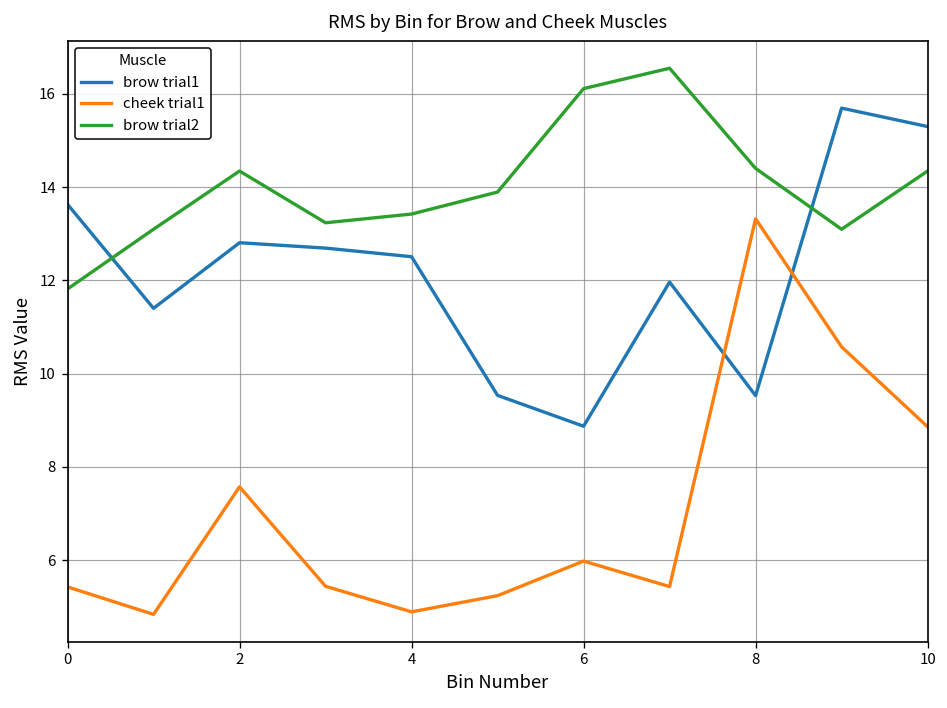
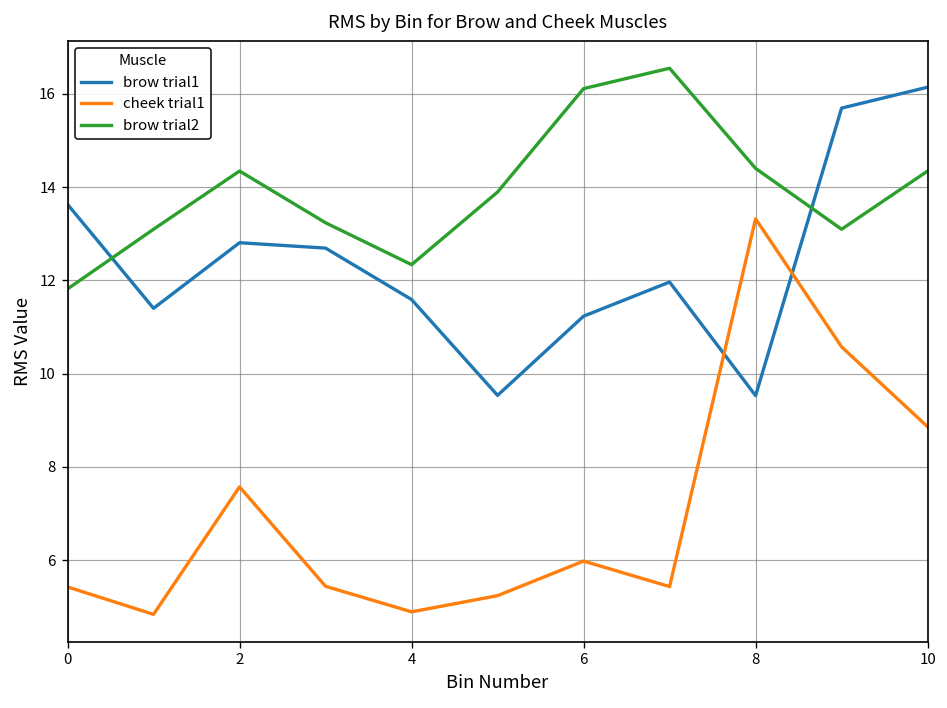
brow trial1, 4: 12.5 -> 11.6
brow trial2, 4: 13.4 -> 12.3
brow trial1, 6: 8.9 -> 11.2
brow trial1, 10: 15.3 -> 16.1
